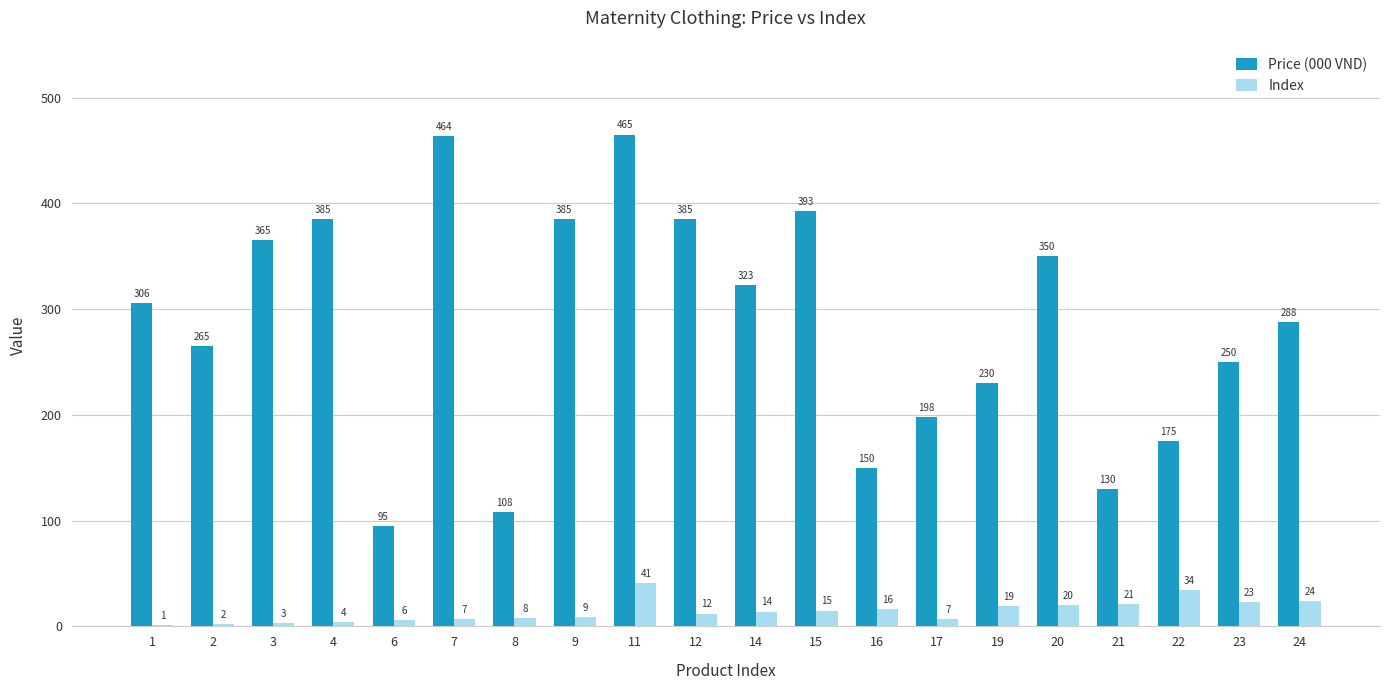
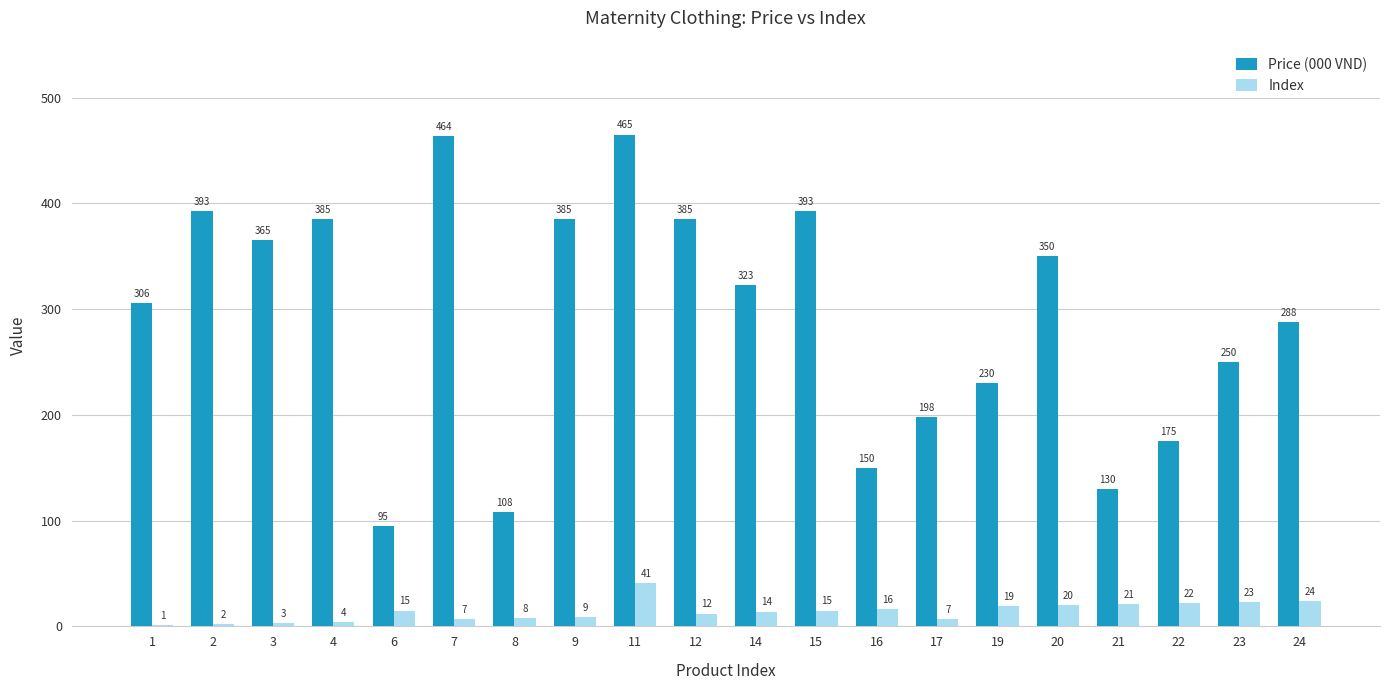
Price (000 VND), 2: 265 -> 393
Index, 6: 6 -> 15
Index, 22: 34 -> 22
